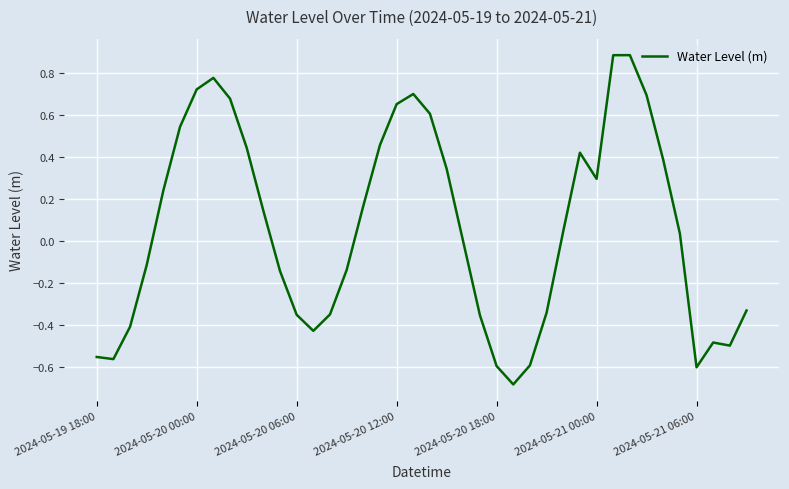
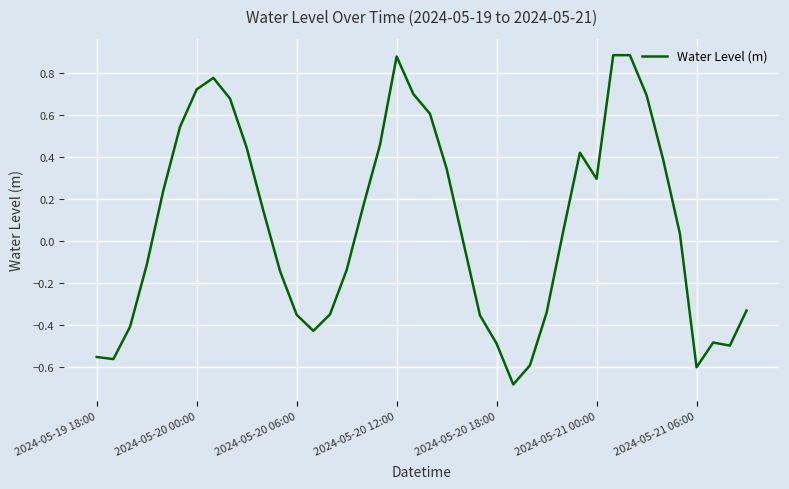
2024-05-20 12:00: 0.65 -> 0.88
2024-05-20 18:00: -0.60 -> -0.49
